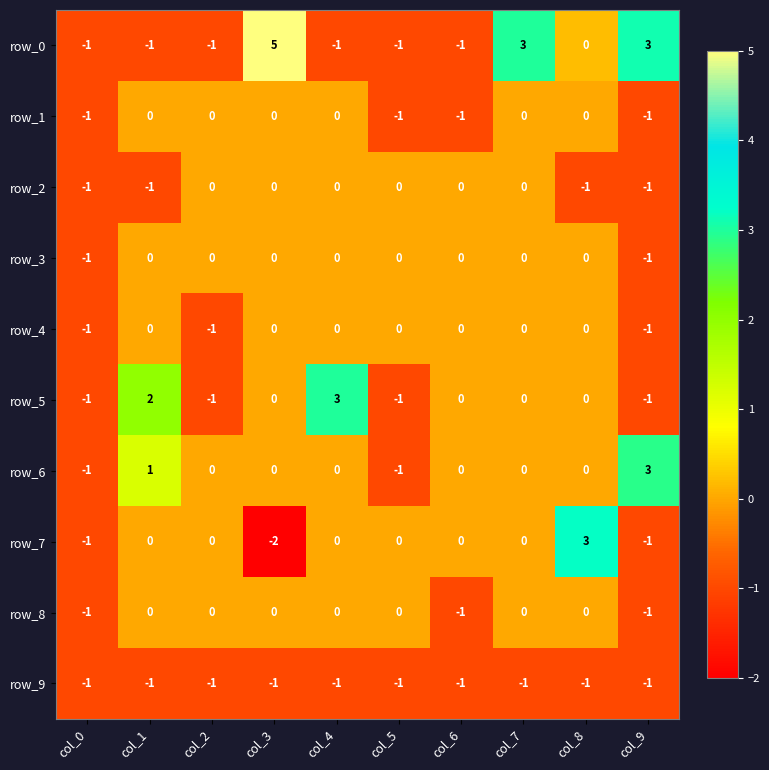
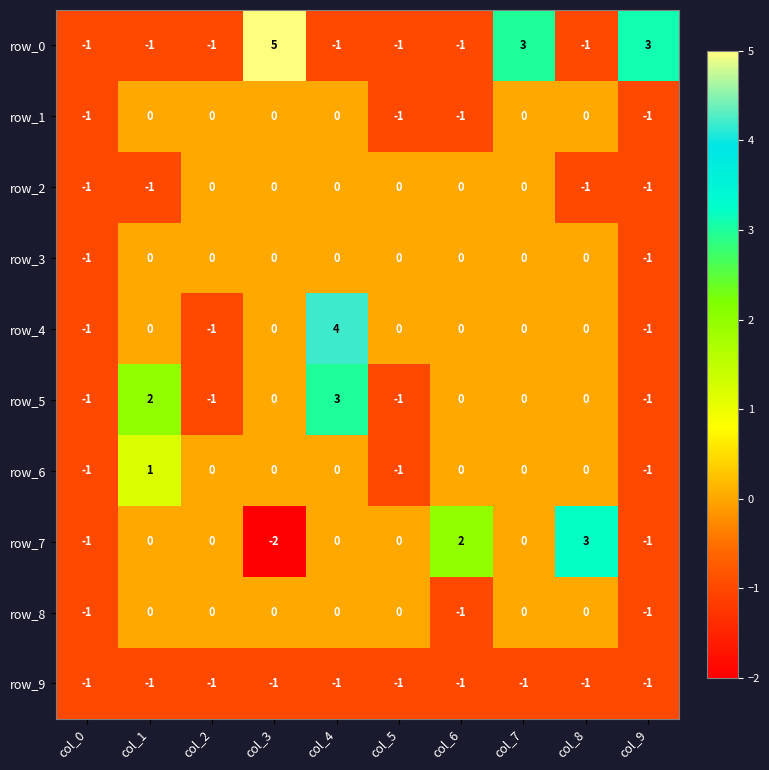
row_0, col_8: 0 -> -1
row_4, col_4: 0 -> 4
row_6, col_9: 3 -> -1
row_7, col_6: 0 -> 2
